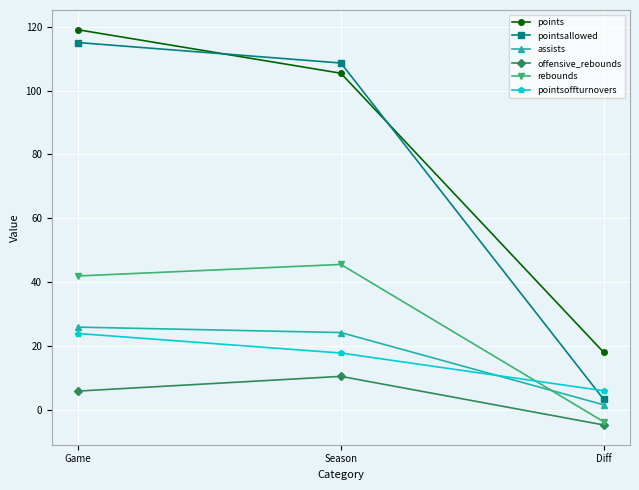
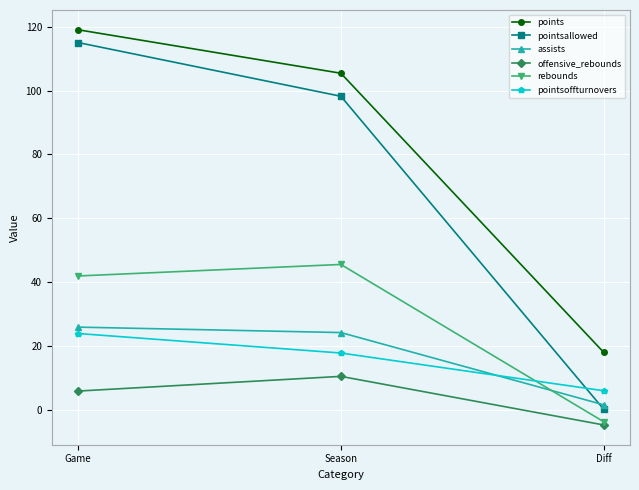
pointsallowed, Season: 109 -> 98
pointsallowed, Diff: 3 -> 0
